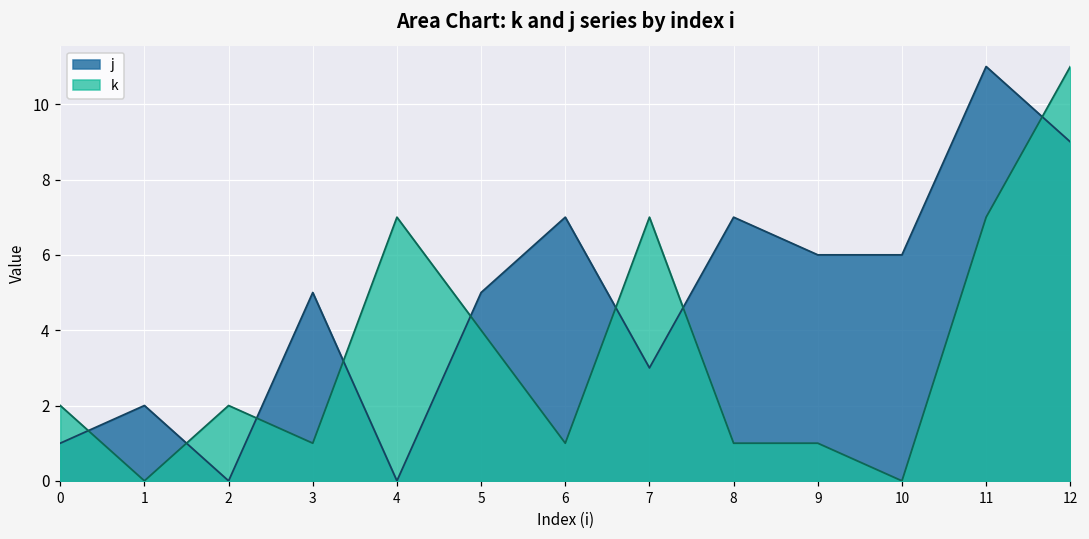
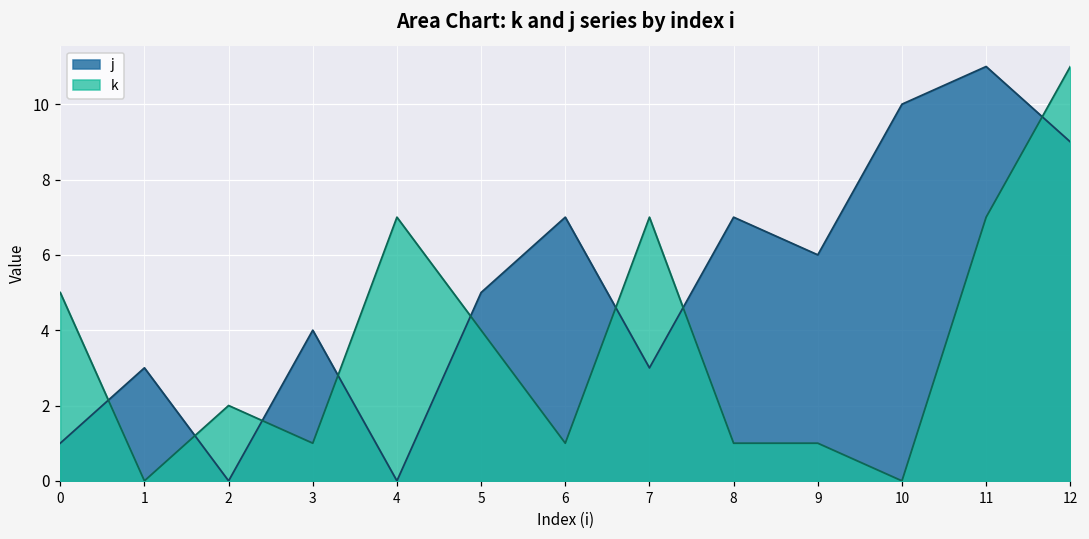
k, 0: 2 -> 5
j, 1: 2 -> 3
j, 3: 5 -> 4
j, 10: 6 -> 10
